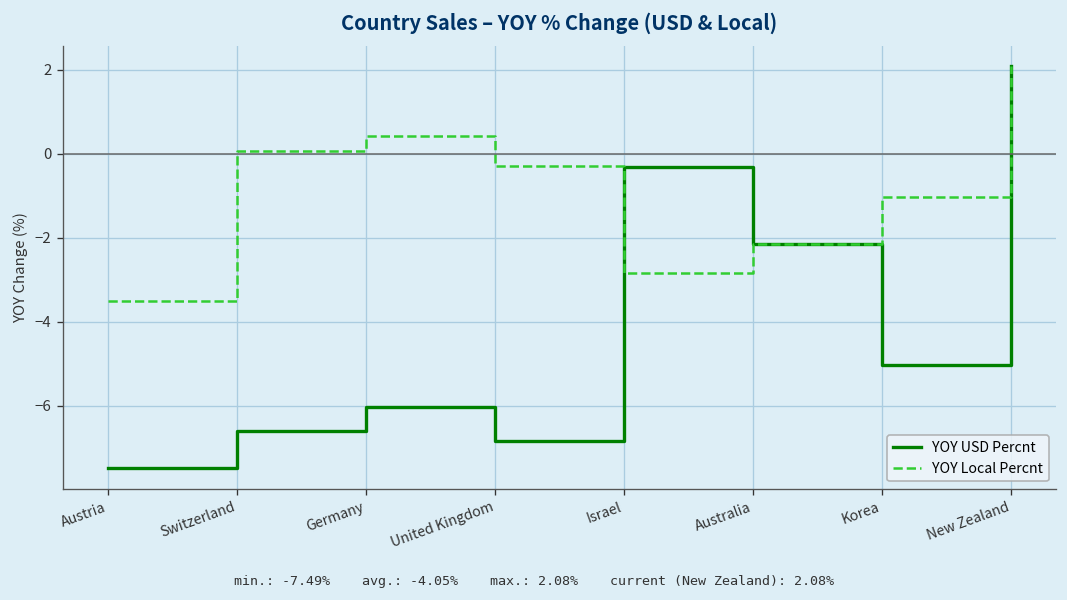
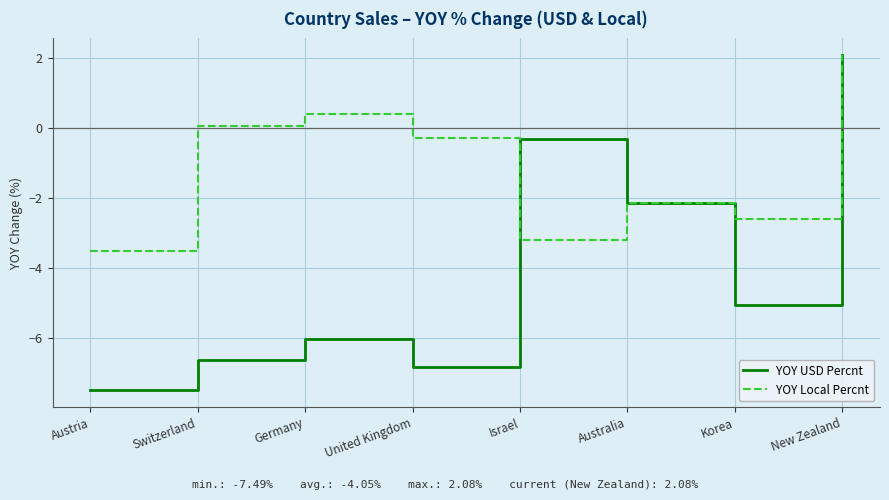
YOY Local Percnt, Israel: -2.9 -> -3.2
YOY Local Percnt, Korea: -1.0 -> -2.6
